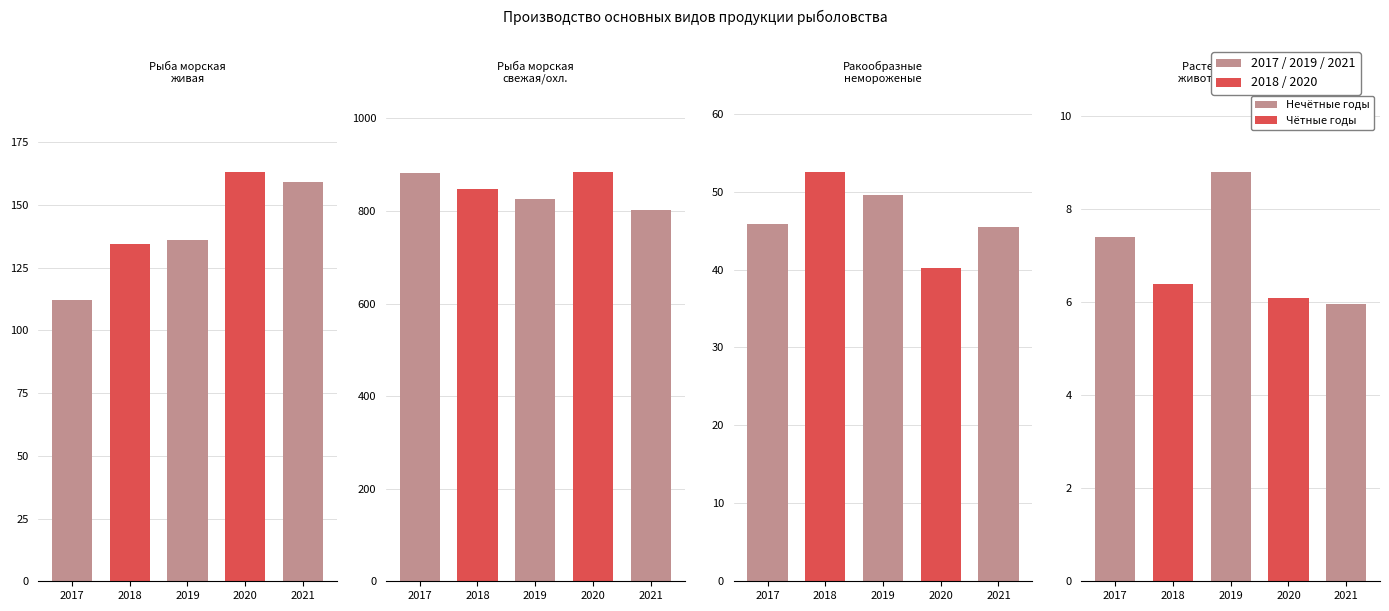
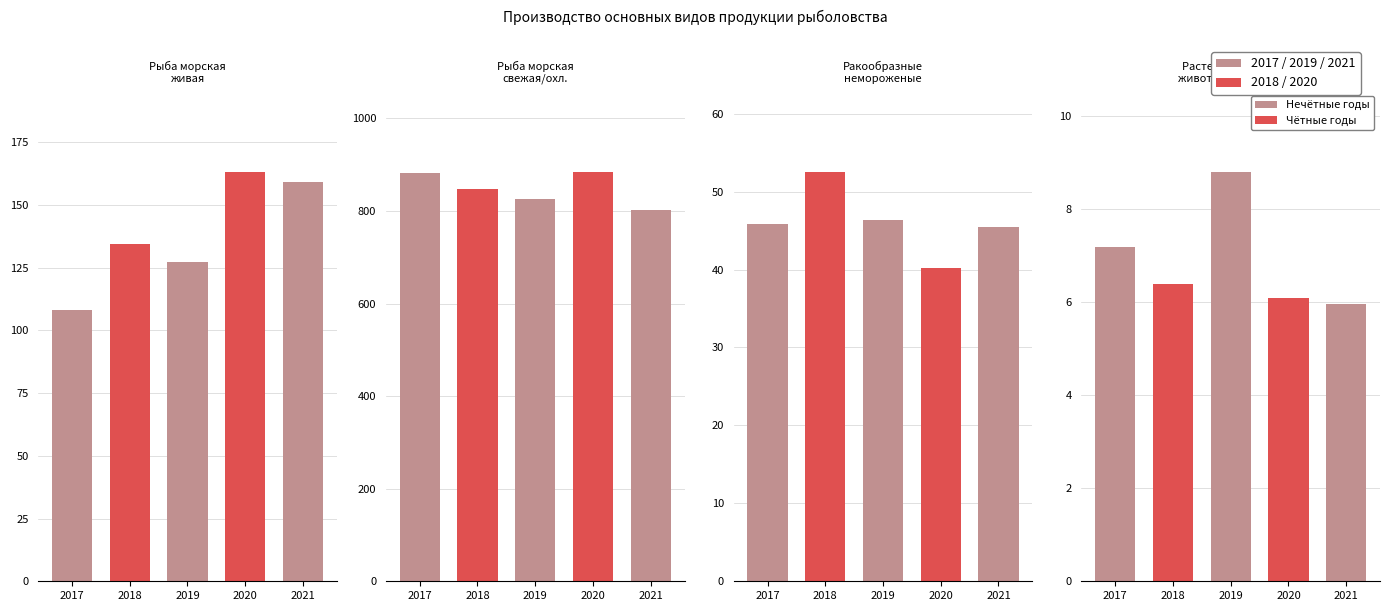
Рыба морская живая, 2017: 112 -> 108
Рыба морская живая, 2019: 136 -> 127
Ракообразные немороженые, 2019: 50 -> 46
Растения водные, животные морские, 2017: 7.4 -> 7.2
